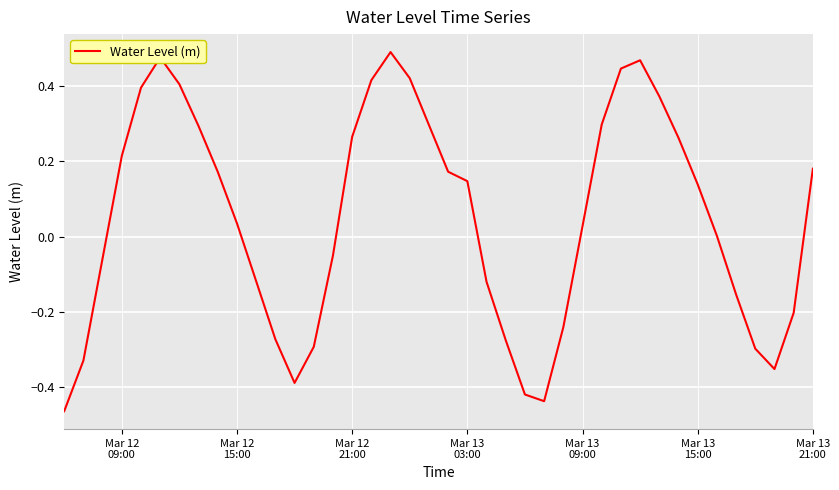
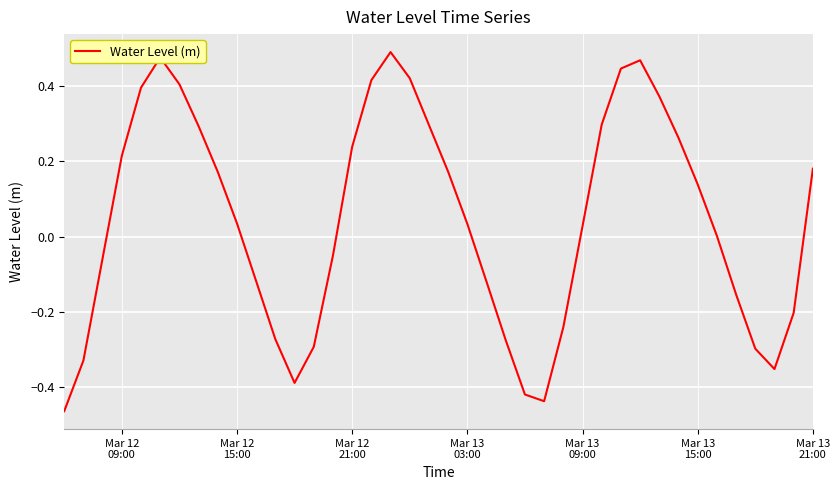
Mar 12 21:00: 0.26 -> 0.24
Mar 13 03:00: 0.15 -> 0.03
